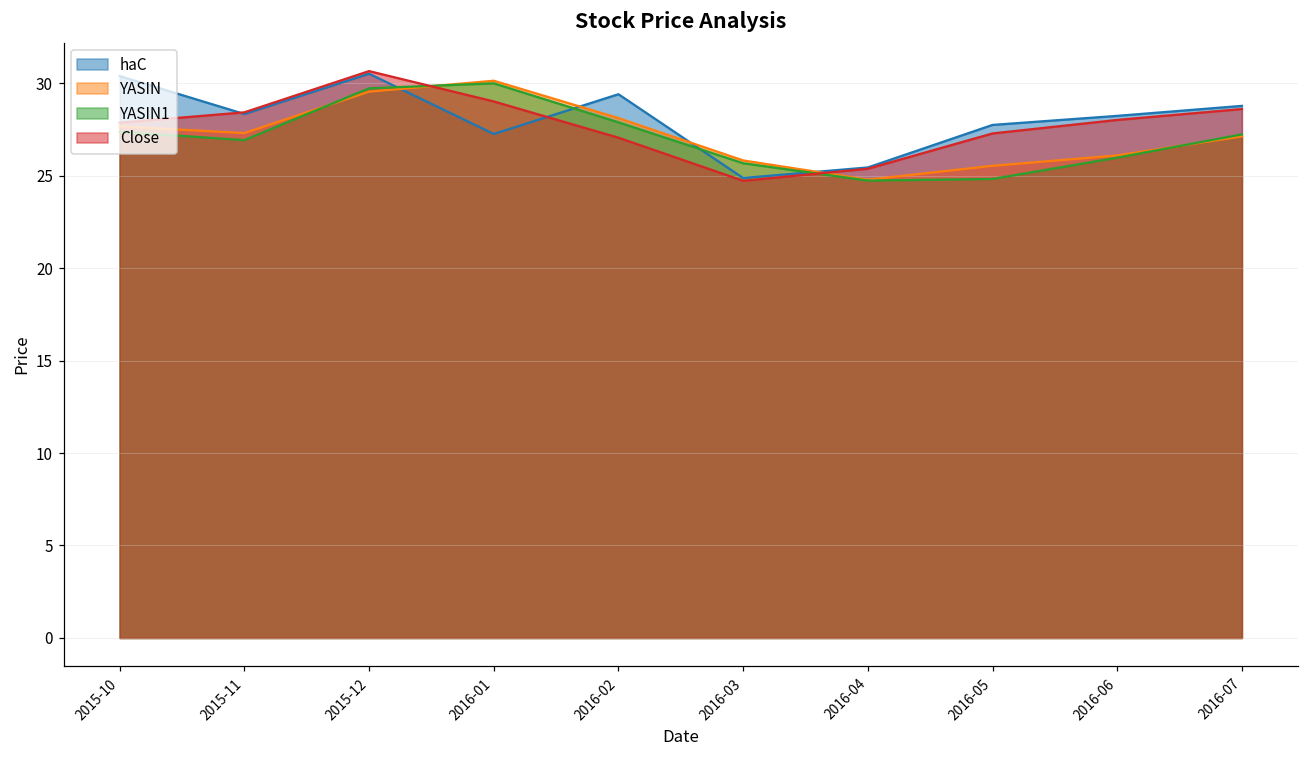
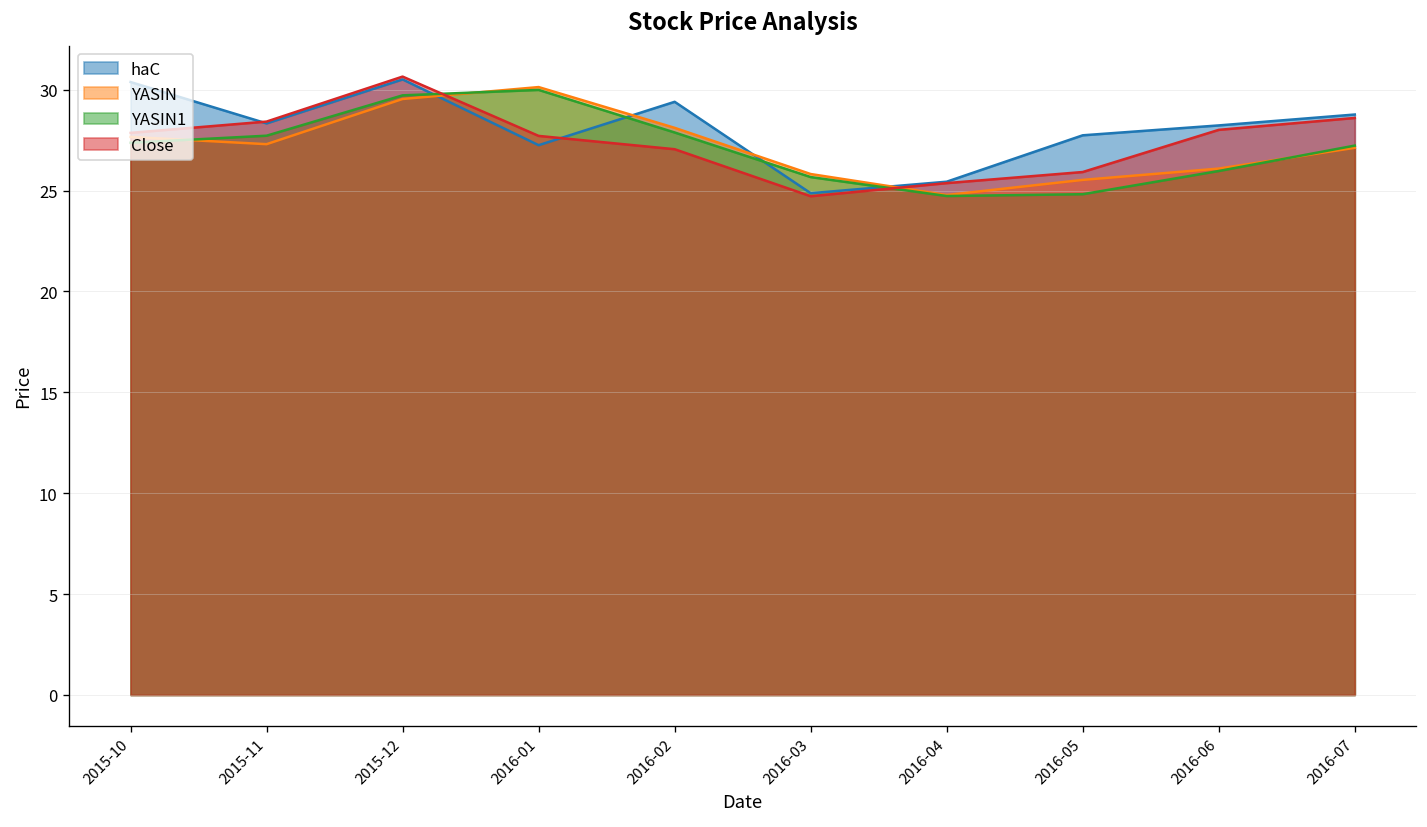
YASIN1, 2015-11: 26.9 -> 27.7
Close, 2016-01: 29.0 -> 27.7
Close, 2016-05: 27.3 -> 25.9
